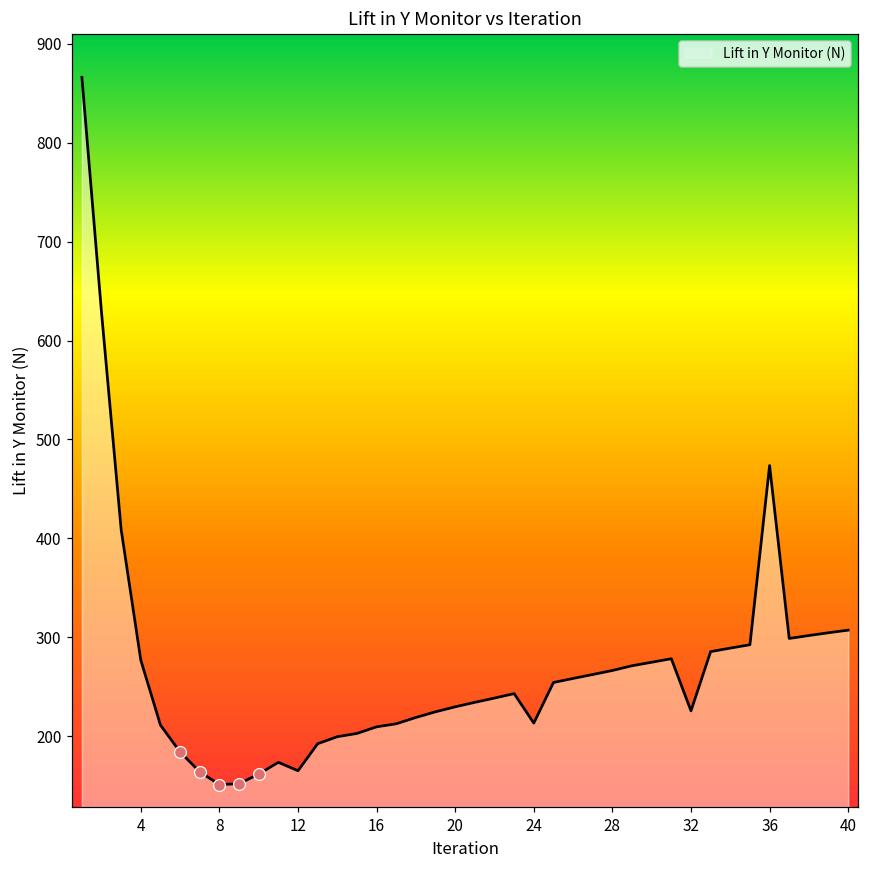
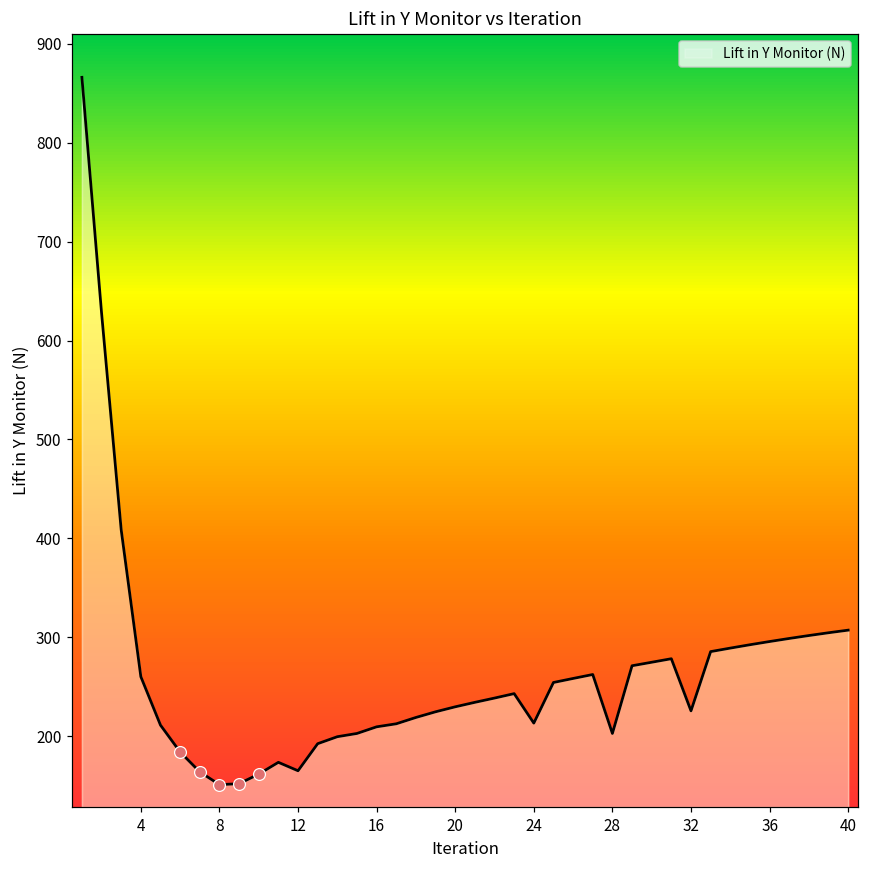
Lift in Y Monitor (N), 4: 280 -> 260
Lift in Y Monitor (N), 28: 270 -> 200
Lift in Y Monitor (N), 36: 470 -> 300
